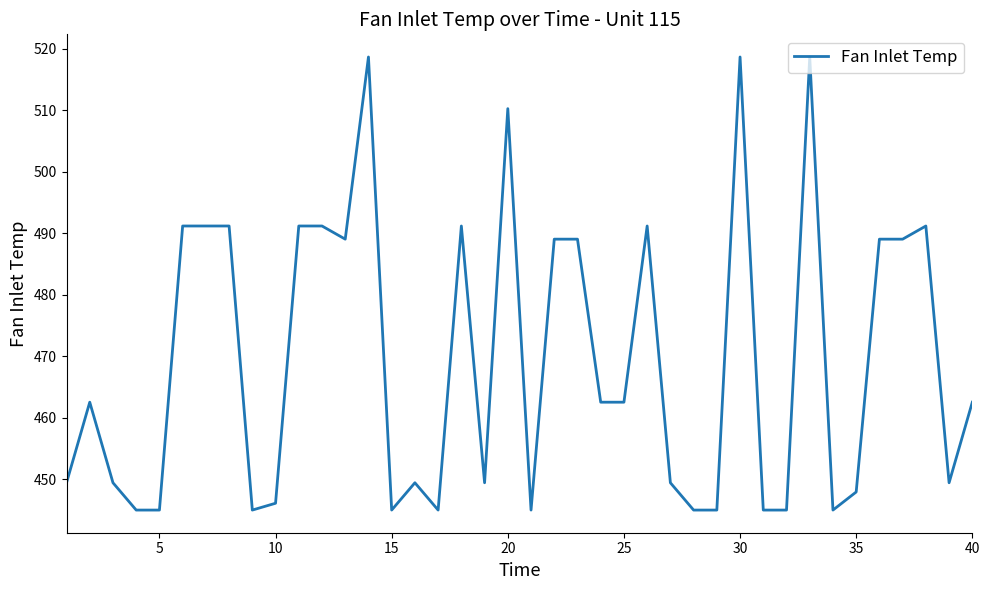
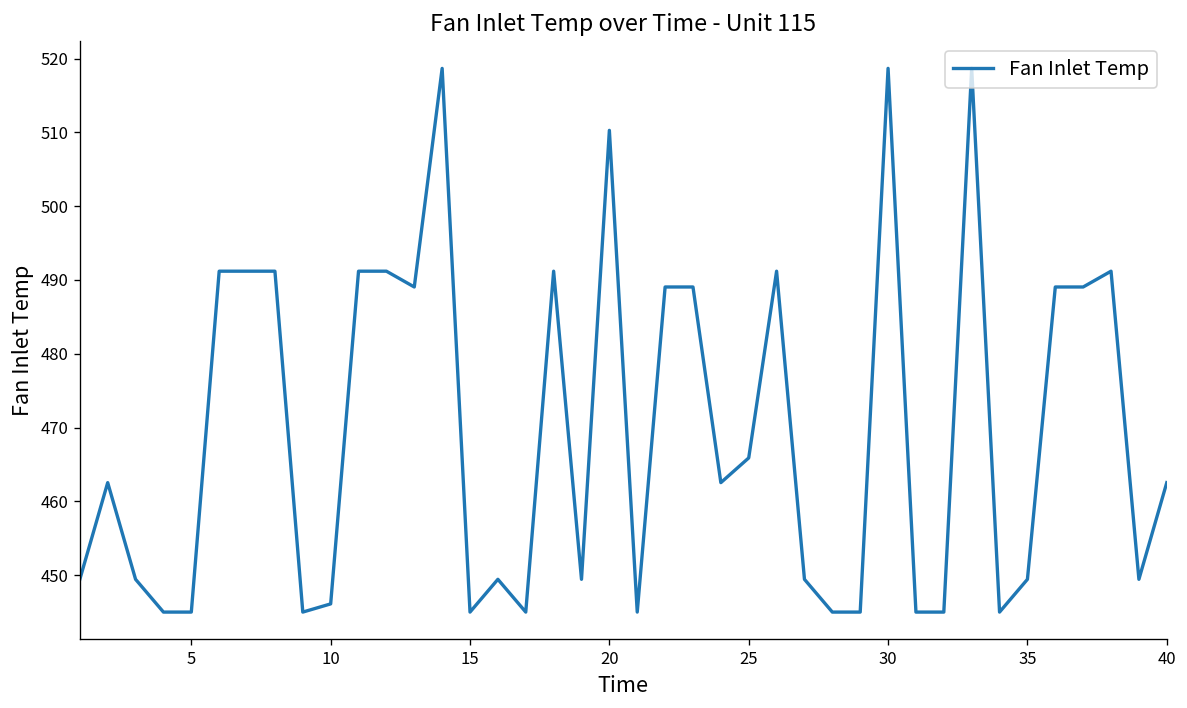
25: 463 -> 466
35: 448 -> 449
